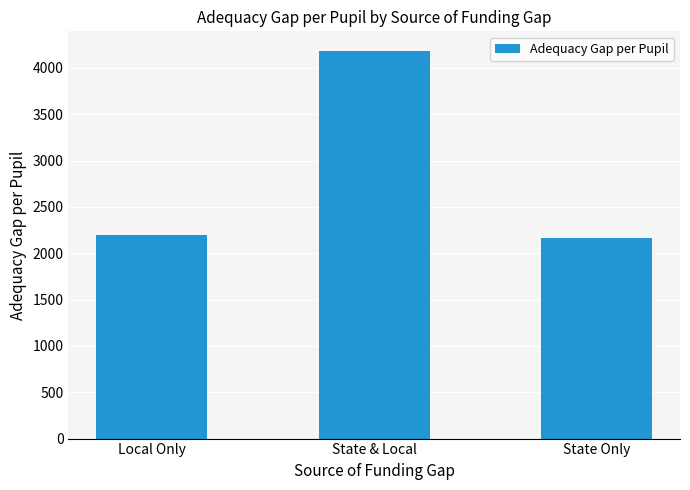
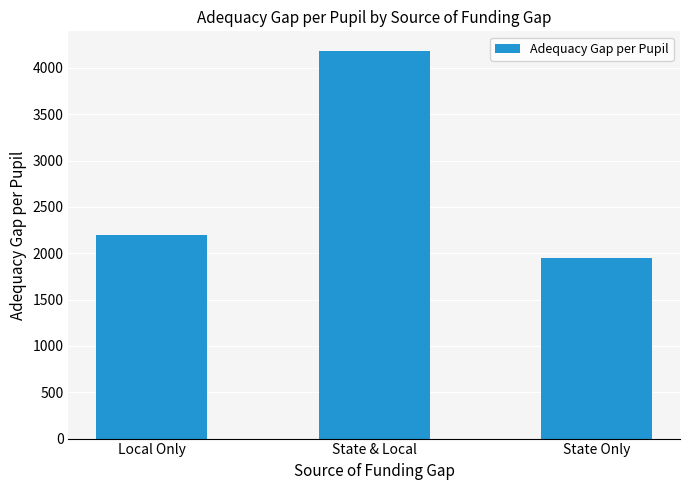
State Only: 2200 -> 2000
